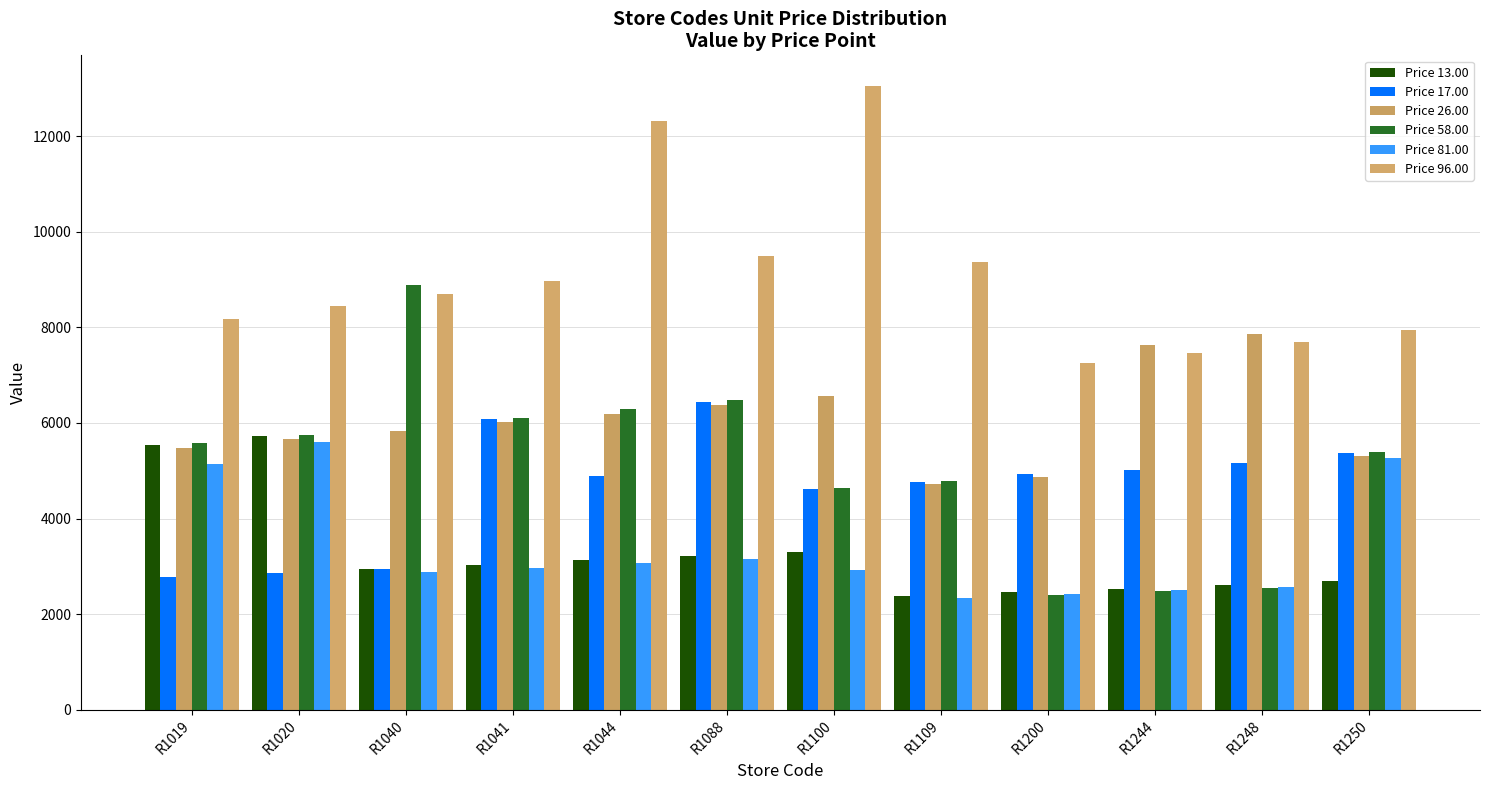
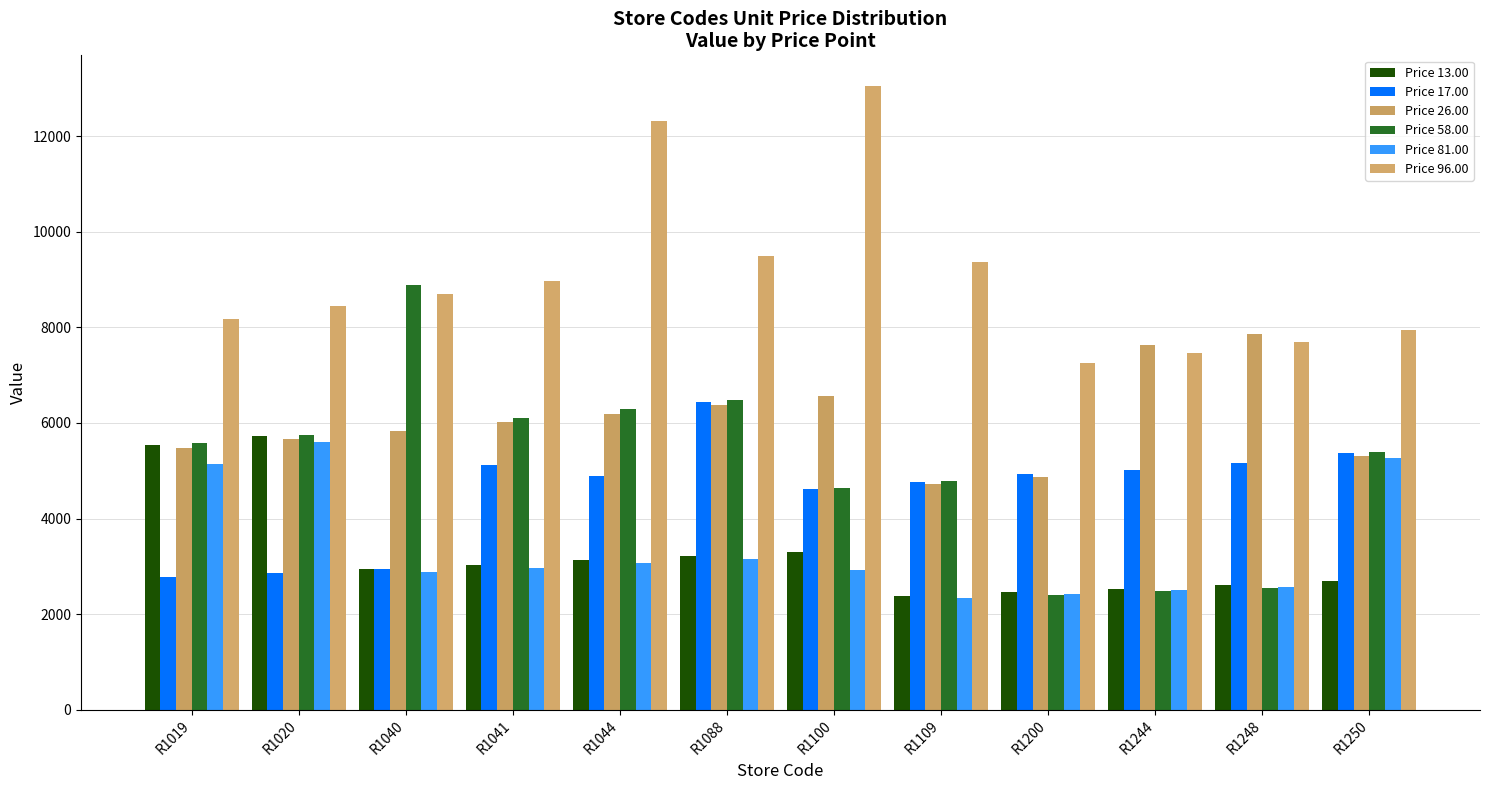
Price 17.00, R1041: 6100 -> 5100
